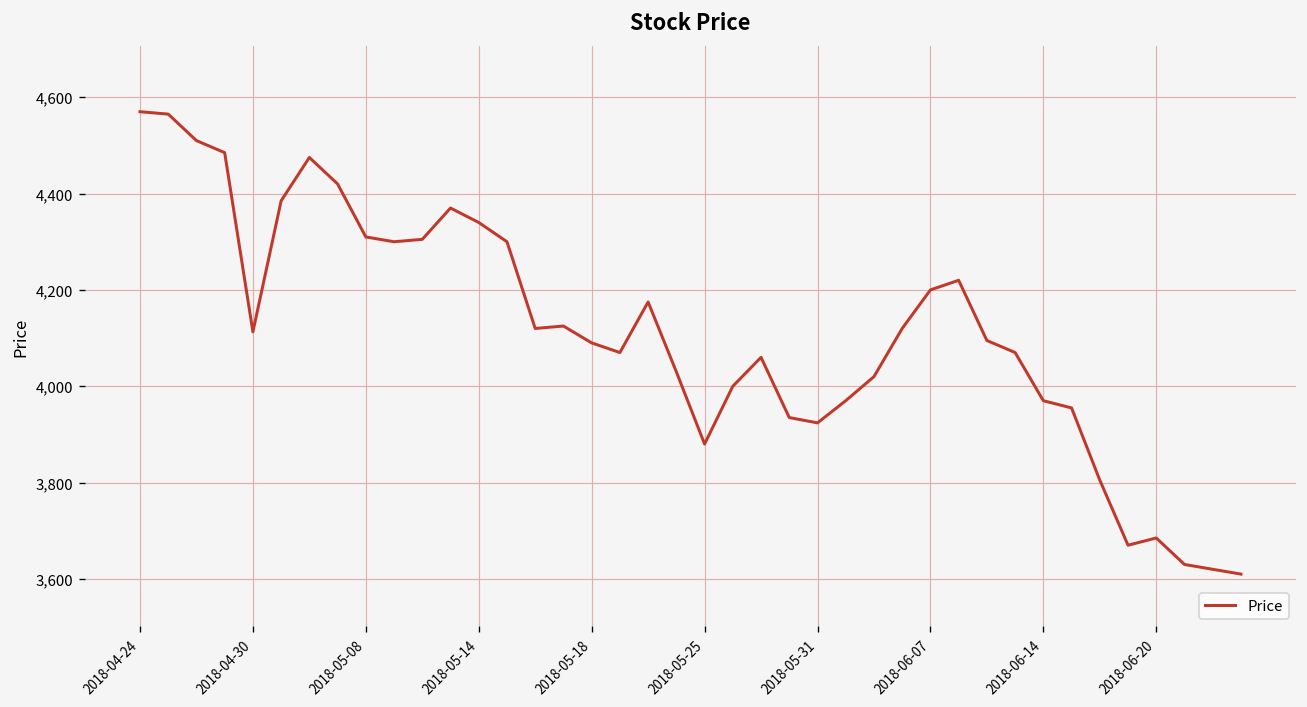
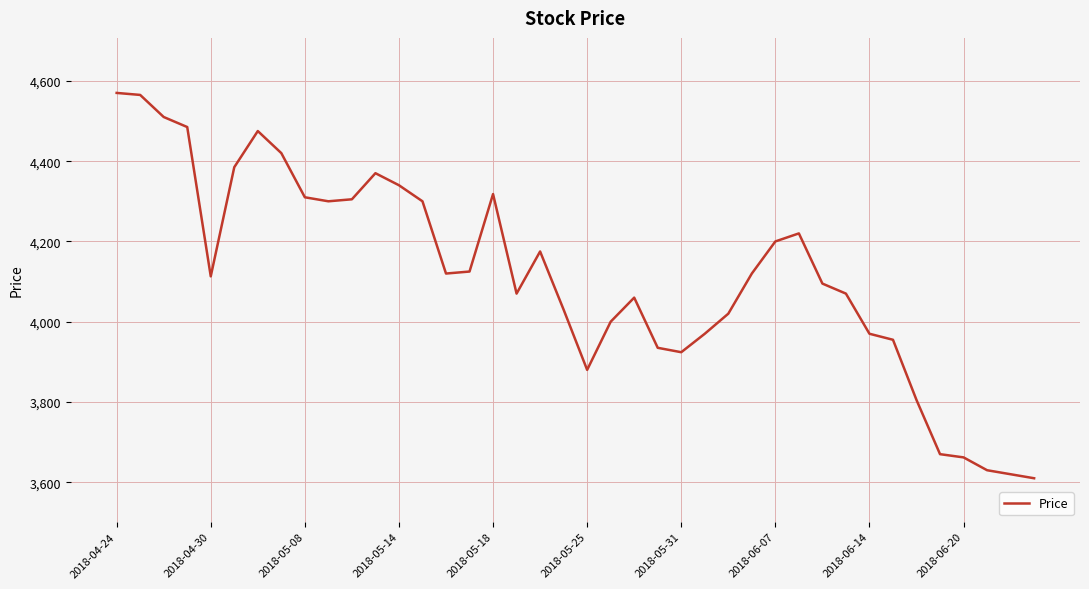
2018-05-18: 4,090 -> 4,320
2018-06-20: 3,690 -> 3,660
